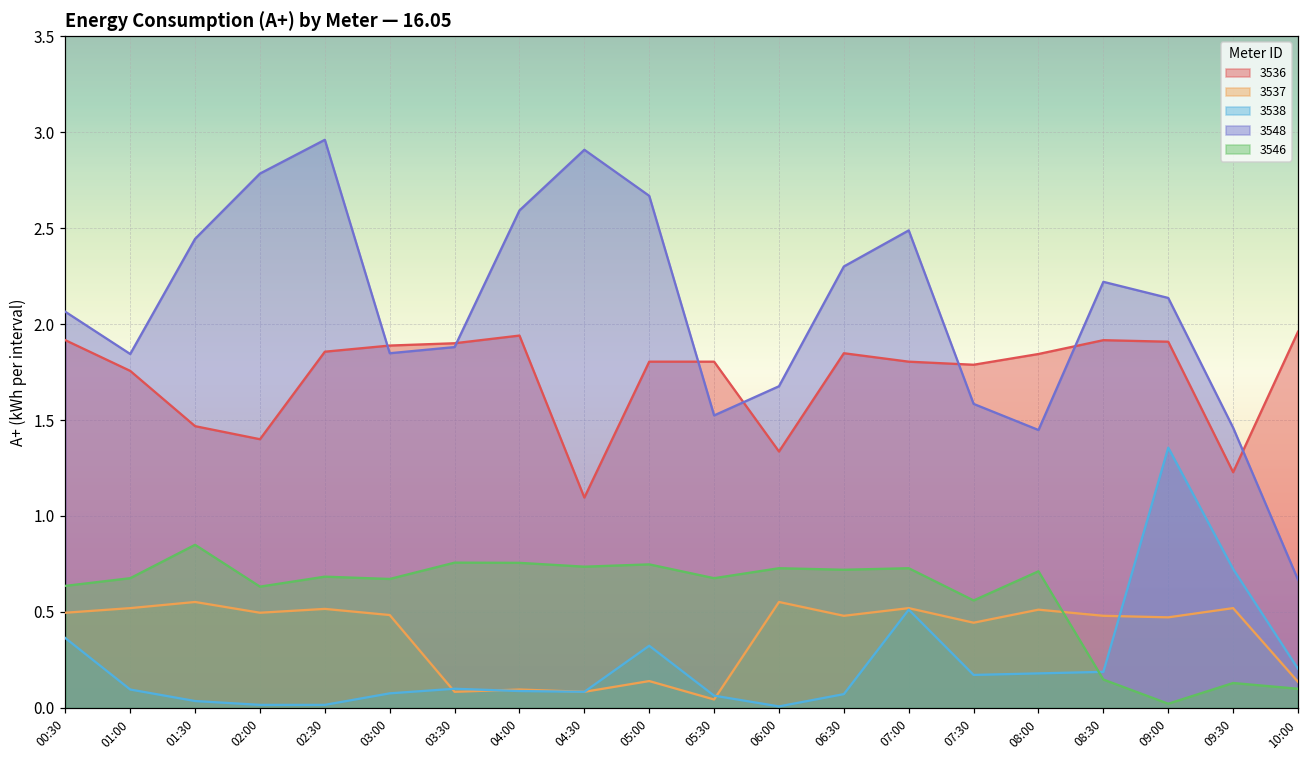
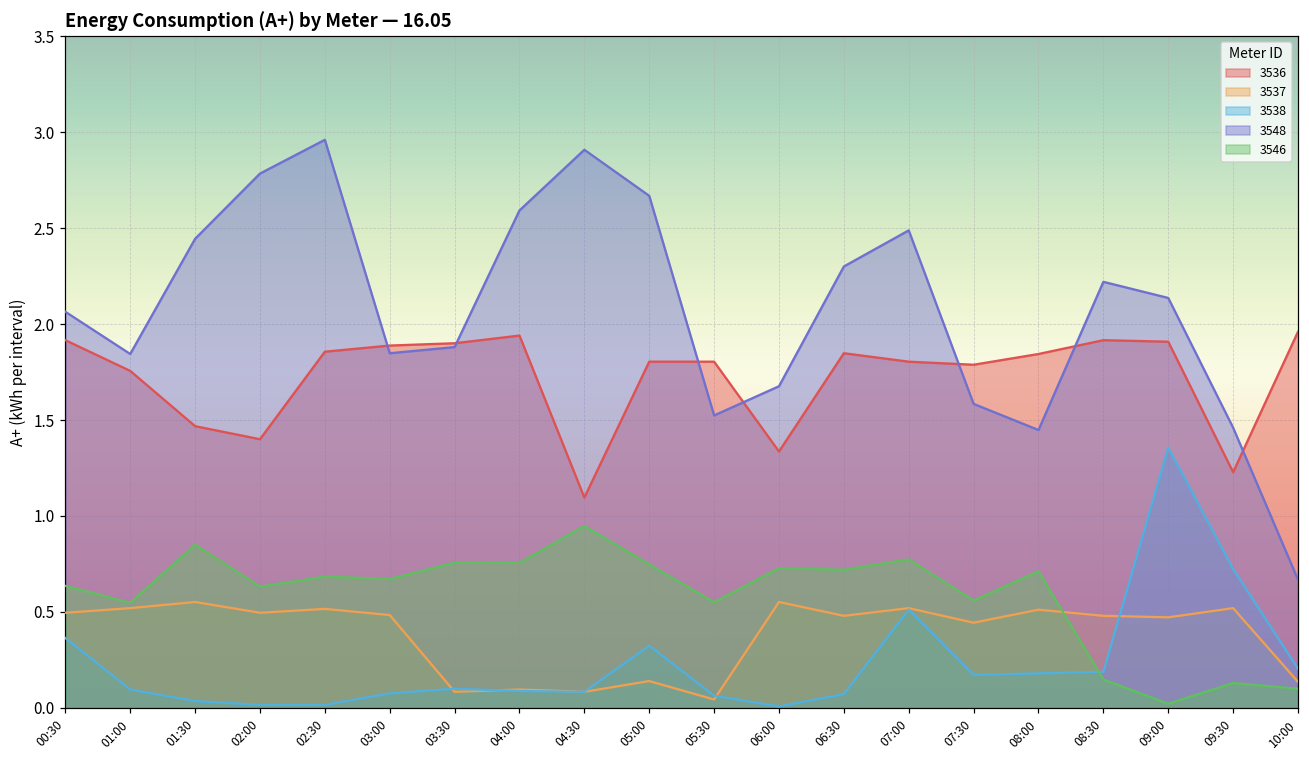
3546, 01:00: 0.68 -> 0.55
3546, 04:30: 0.74 -> 0.95
3546, 05:30: 0.68 -> 0.55
3546, 07:00: 0.73 -> 0.77
